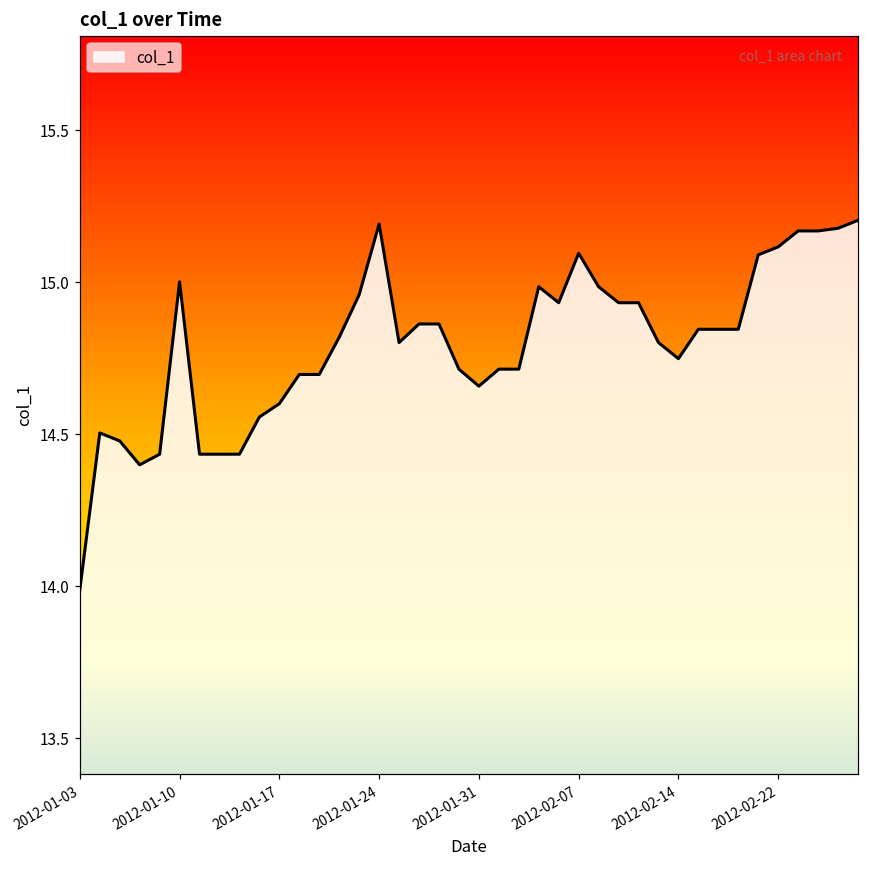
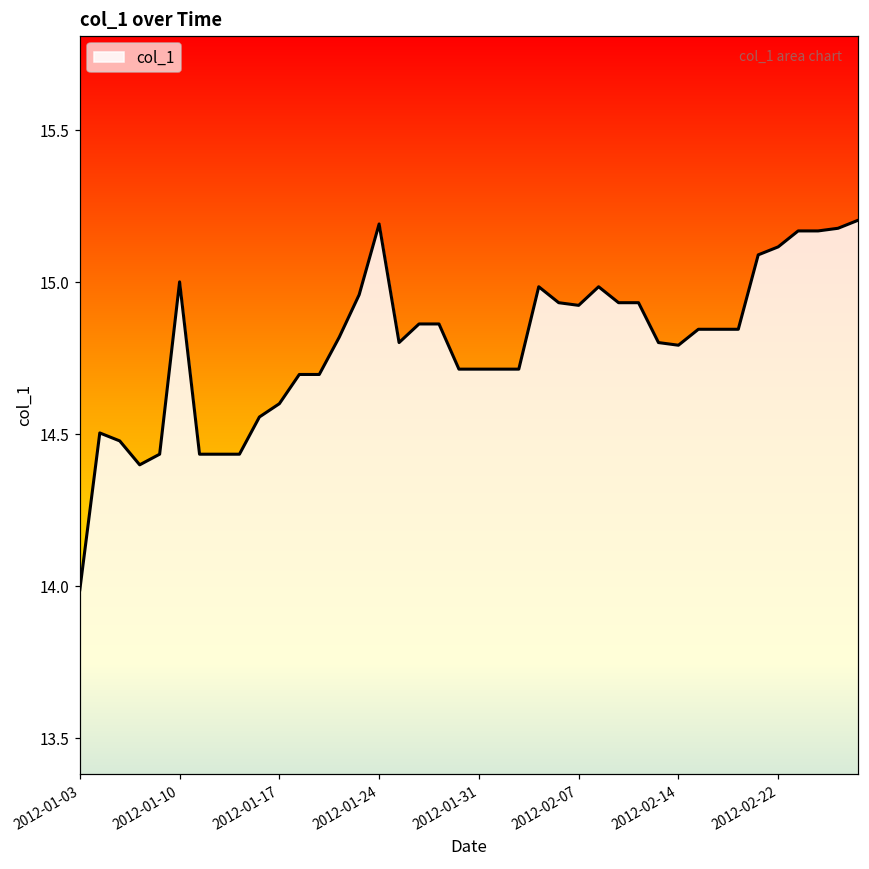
2012-01-31: 14.66 -> 14.71
2012-02-07: 15.10 -> 14.92
2012-02-14: 14.75 -> 14.79
